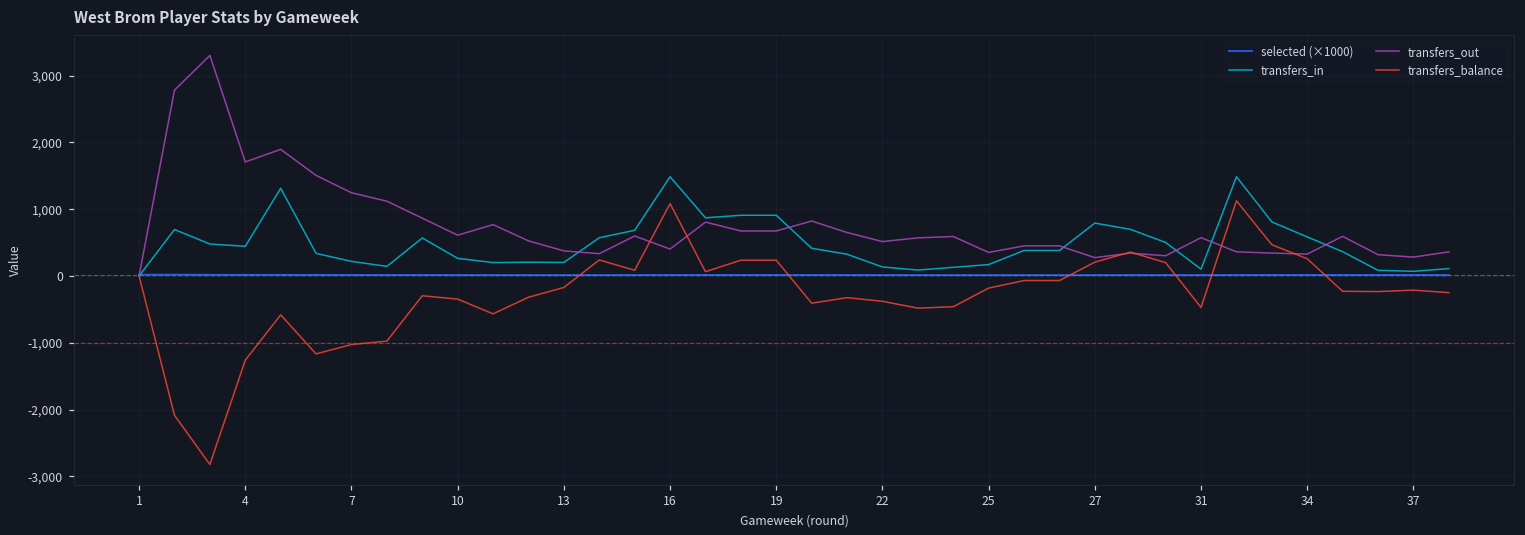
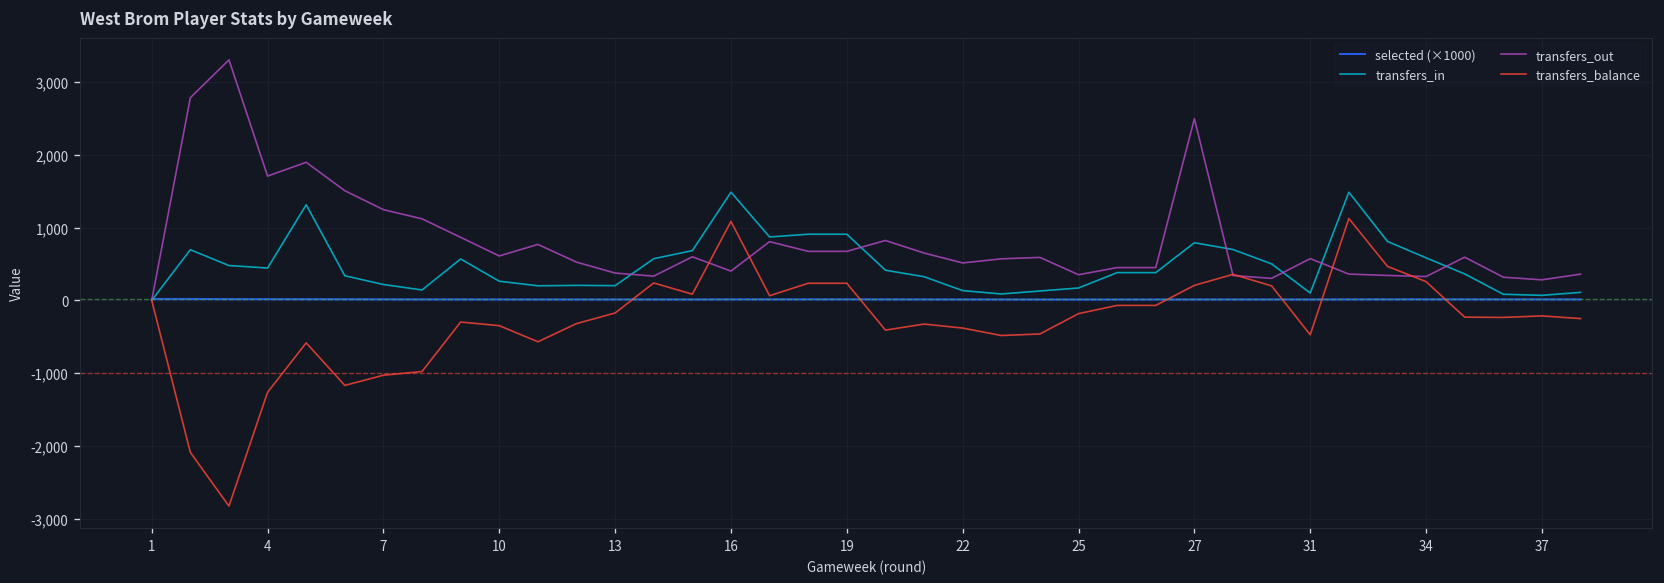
transfers_out, 27: 300 -> 2,500
